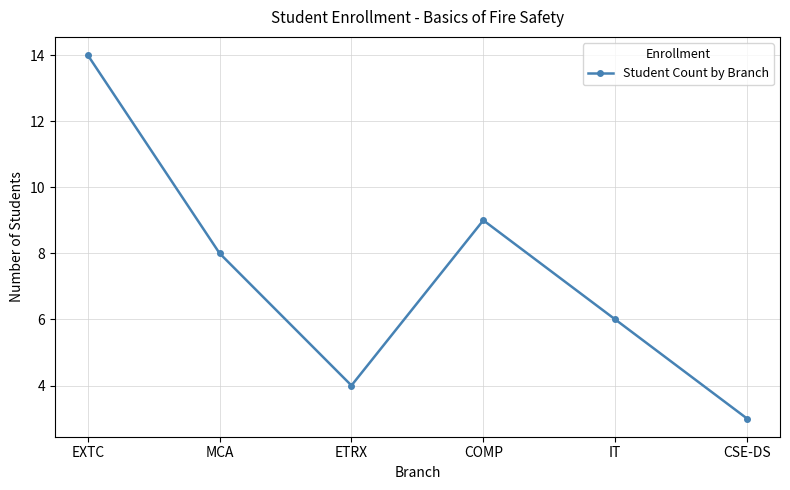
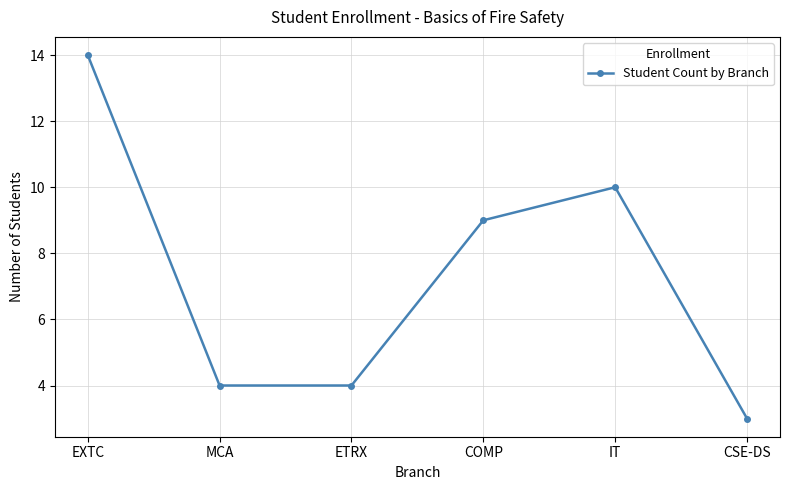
MCA: 8 -> 4
IT: 6 -> 10
